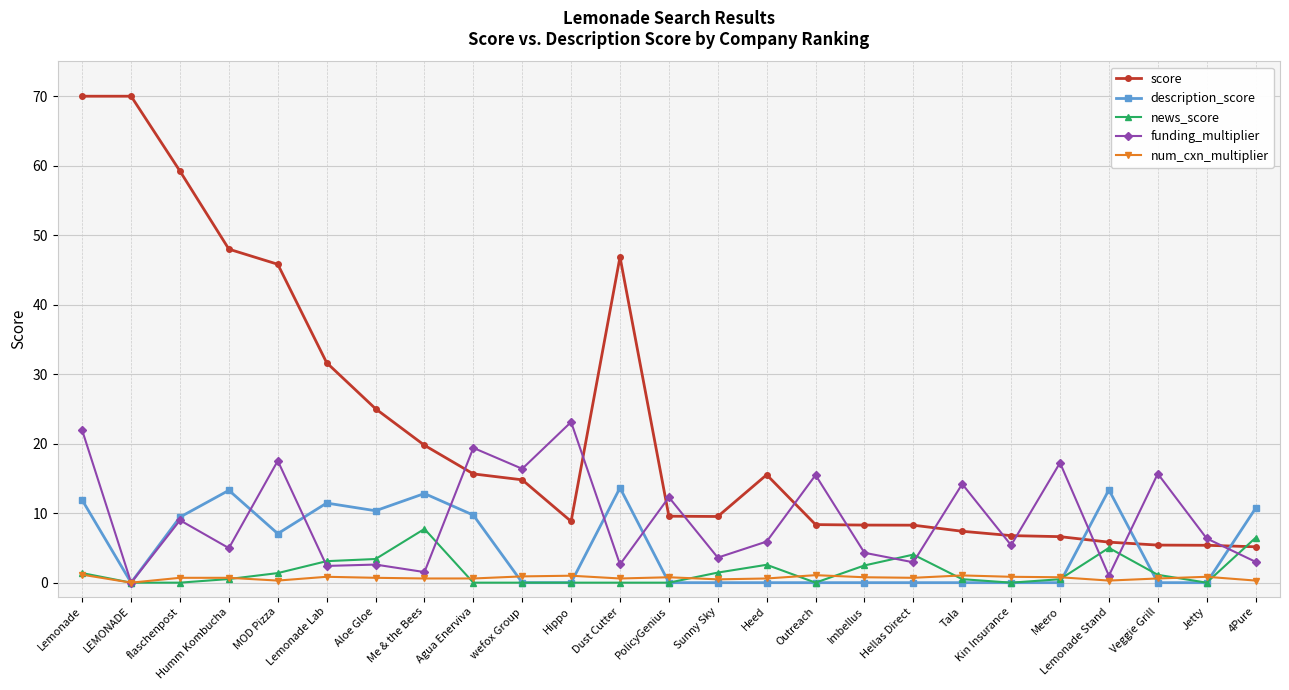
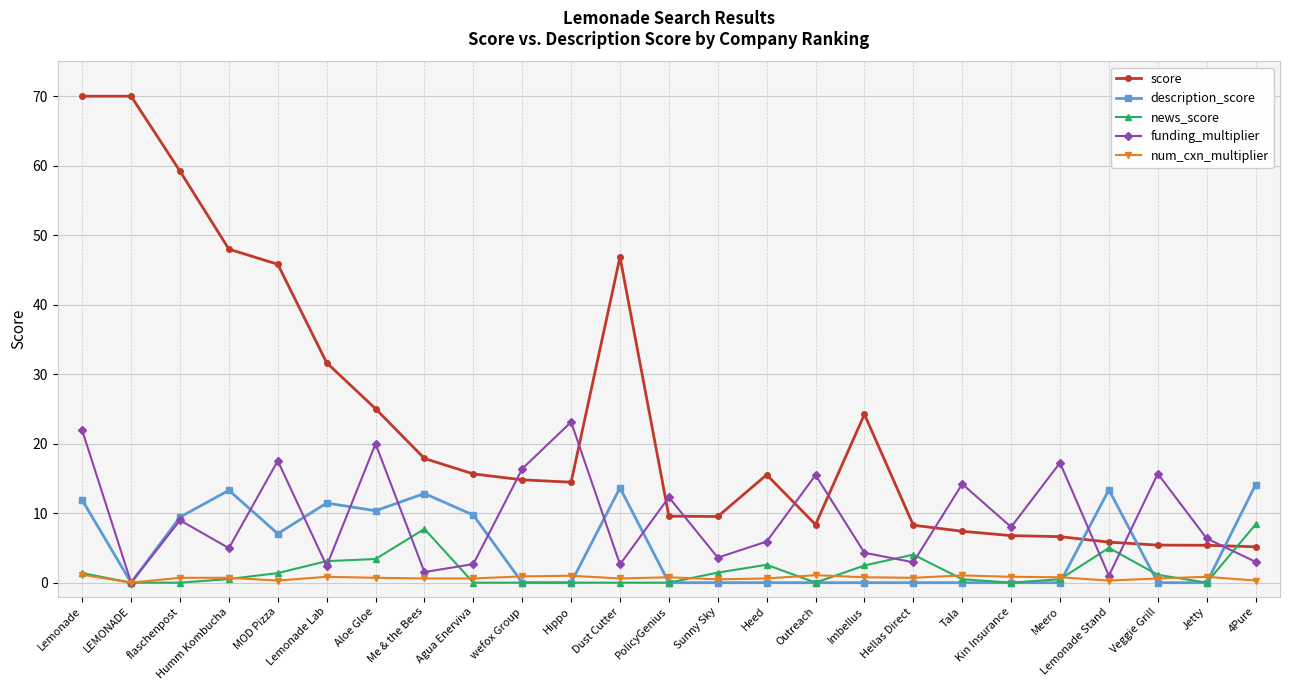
funding_multiplier, Aloe Gloe: 3 -> 20
score, Me & the Bees: 20 -> 18
funding_multiplier, Agua Enerviva: 19 -> 3
score, Hippo: 9 -> 14
score, Imbellus: 8 -> 24
funding_multiplier, Kin Insurance: 5 -> 8
description_score, 4Pure: 11 -> 14
news_score, 4Pure: 6 -> 8
